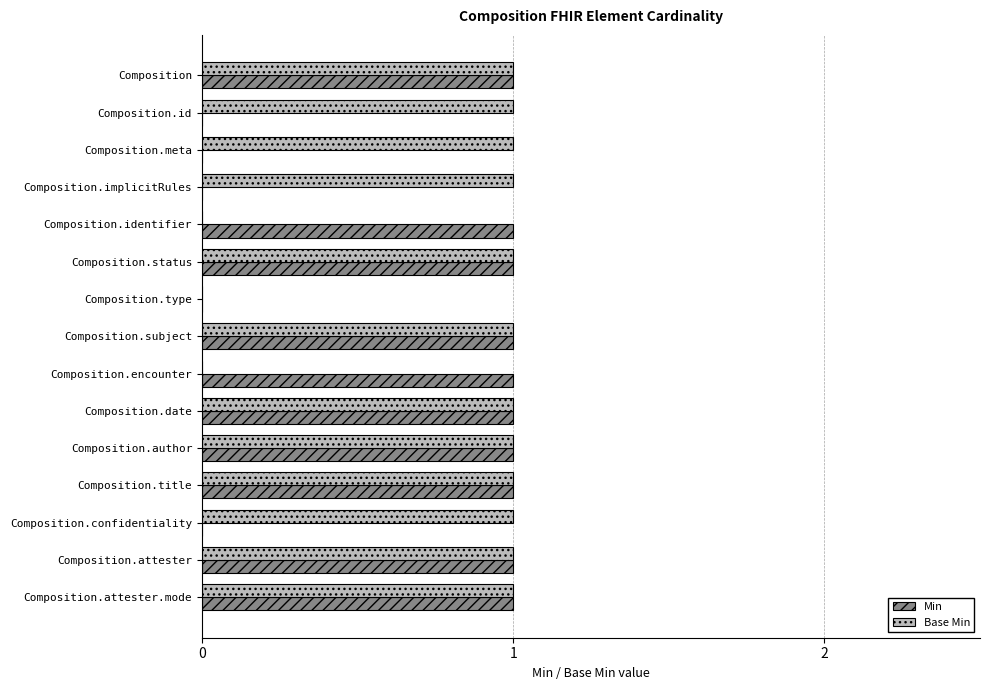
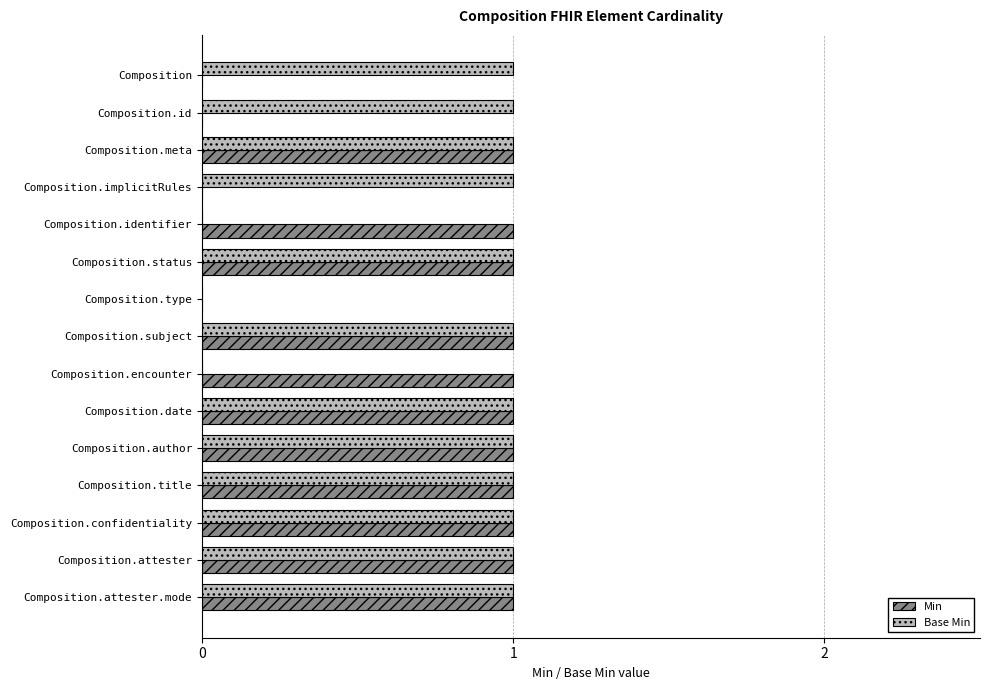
Min, Composition: 1 -> 0
Min, Composition.meta: 0 -> 1
Min, Composition.confidentiality: 0 -> 1
